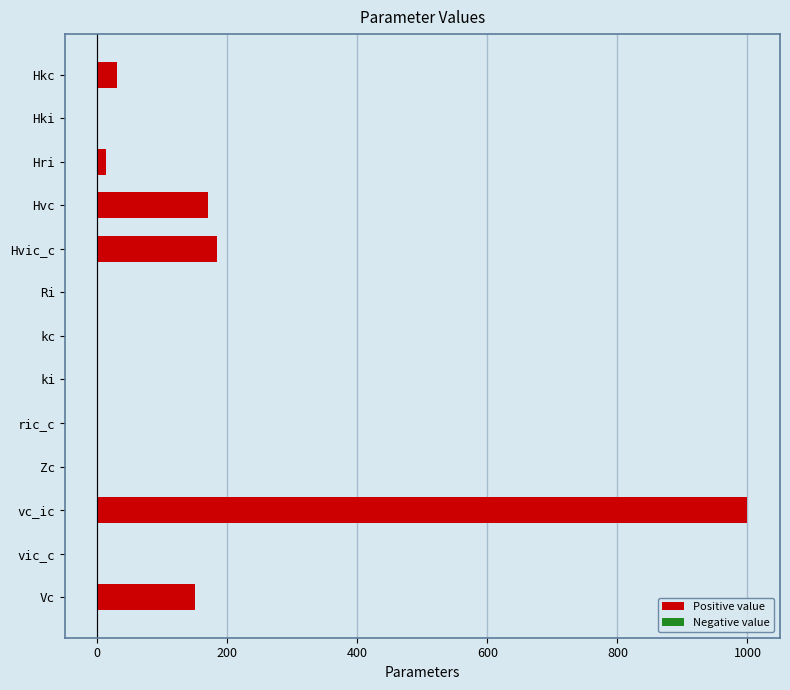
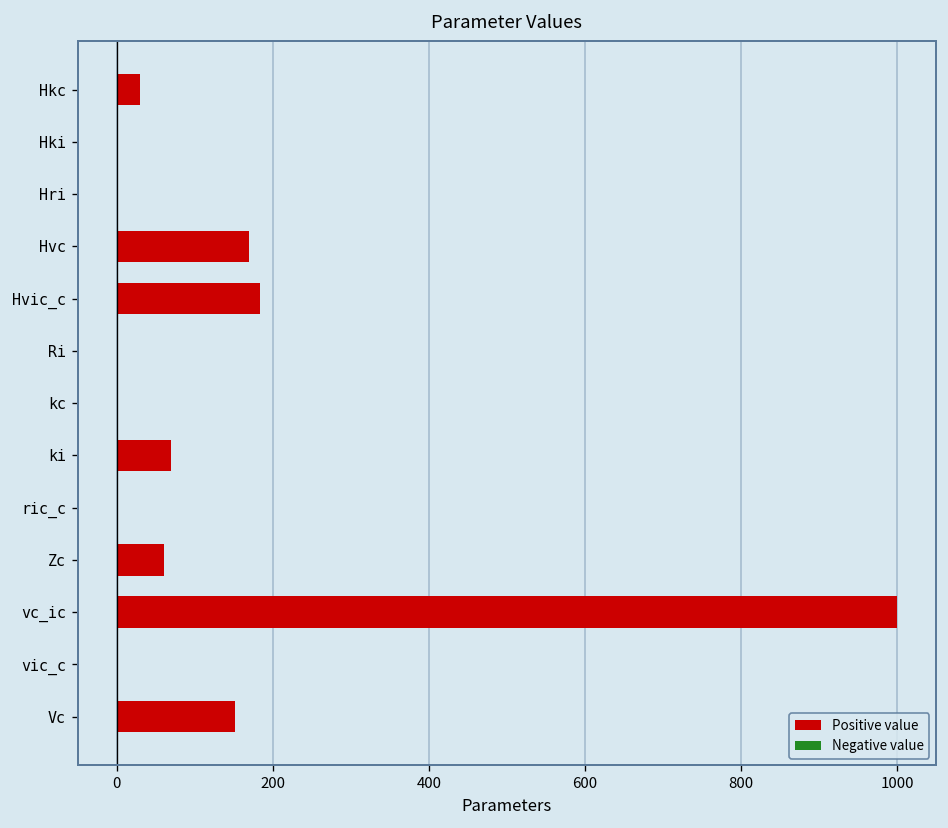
Positive value, Hri: 10 -> 0
Positive value, ki: 0 -> 70
Positive value, Zc: 0 -> 60
